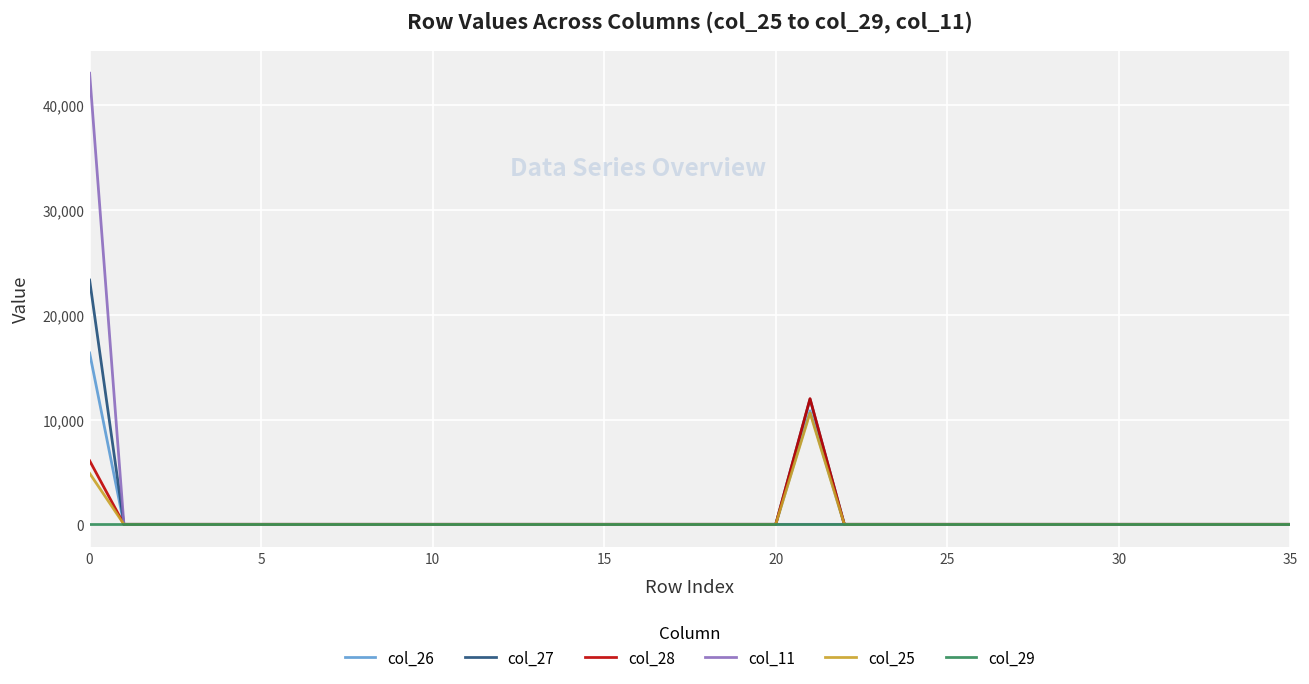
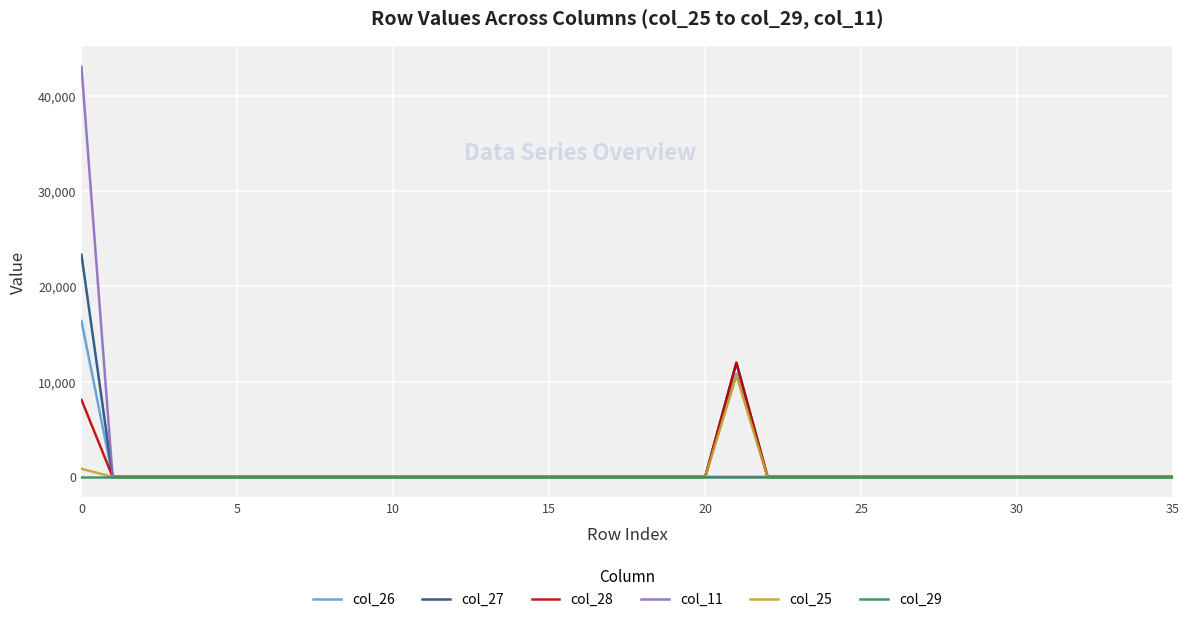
col_28, 0: 6,000 -> 8,000
col_25, 0: 5,000 -> 1,000
